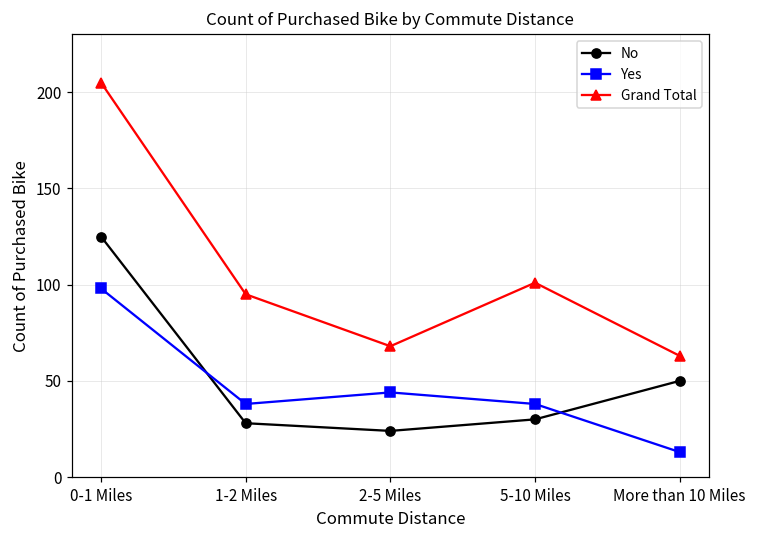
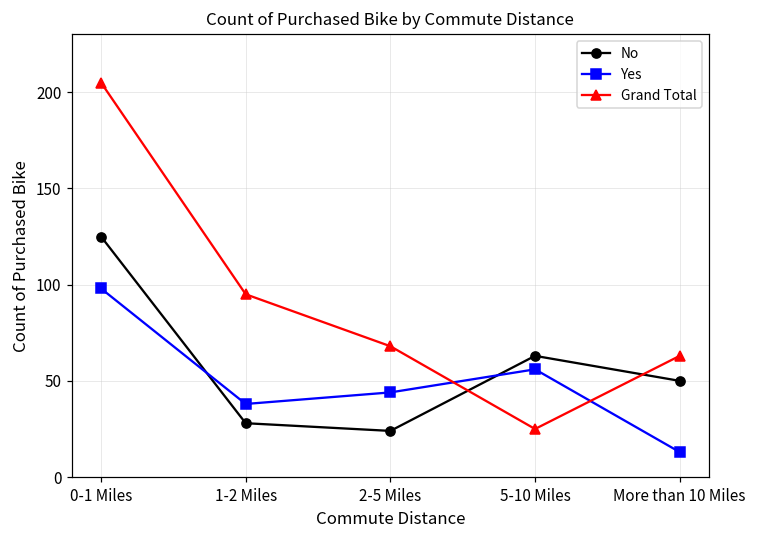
No, 5-10 Miles: 30 -> 63
Yes, 5-10 Miles: 38 -> 56
Grand Total, 5-10 Miles: 101 -> 25
